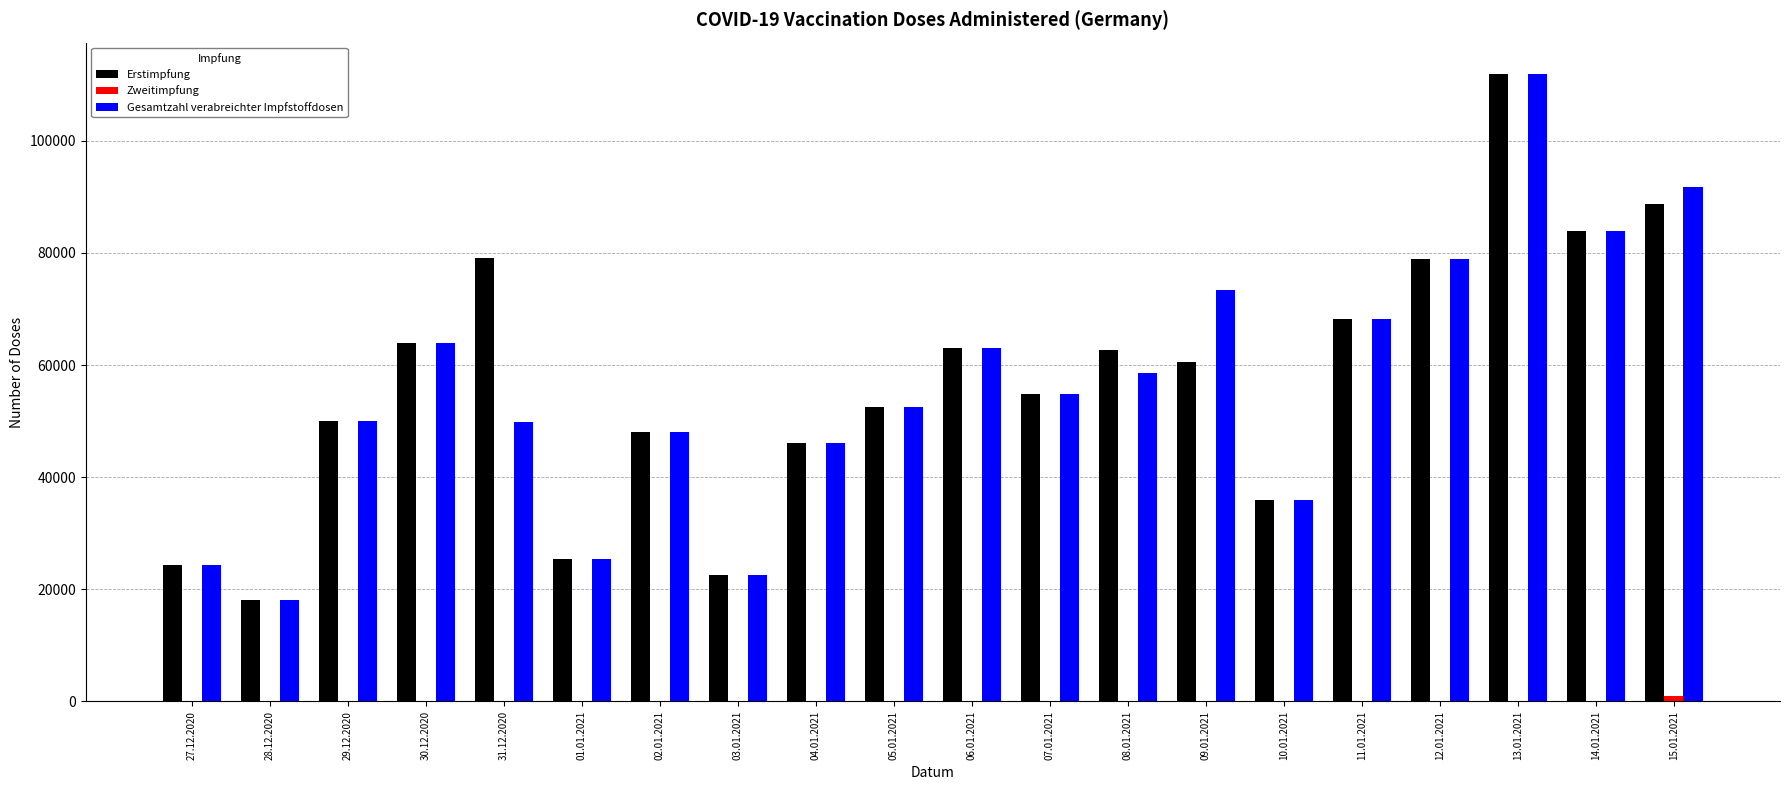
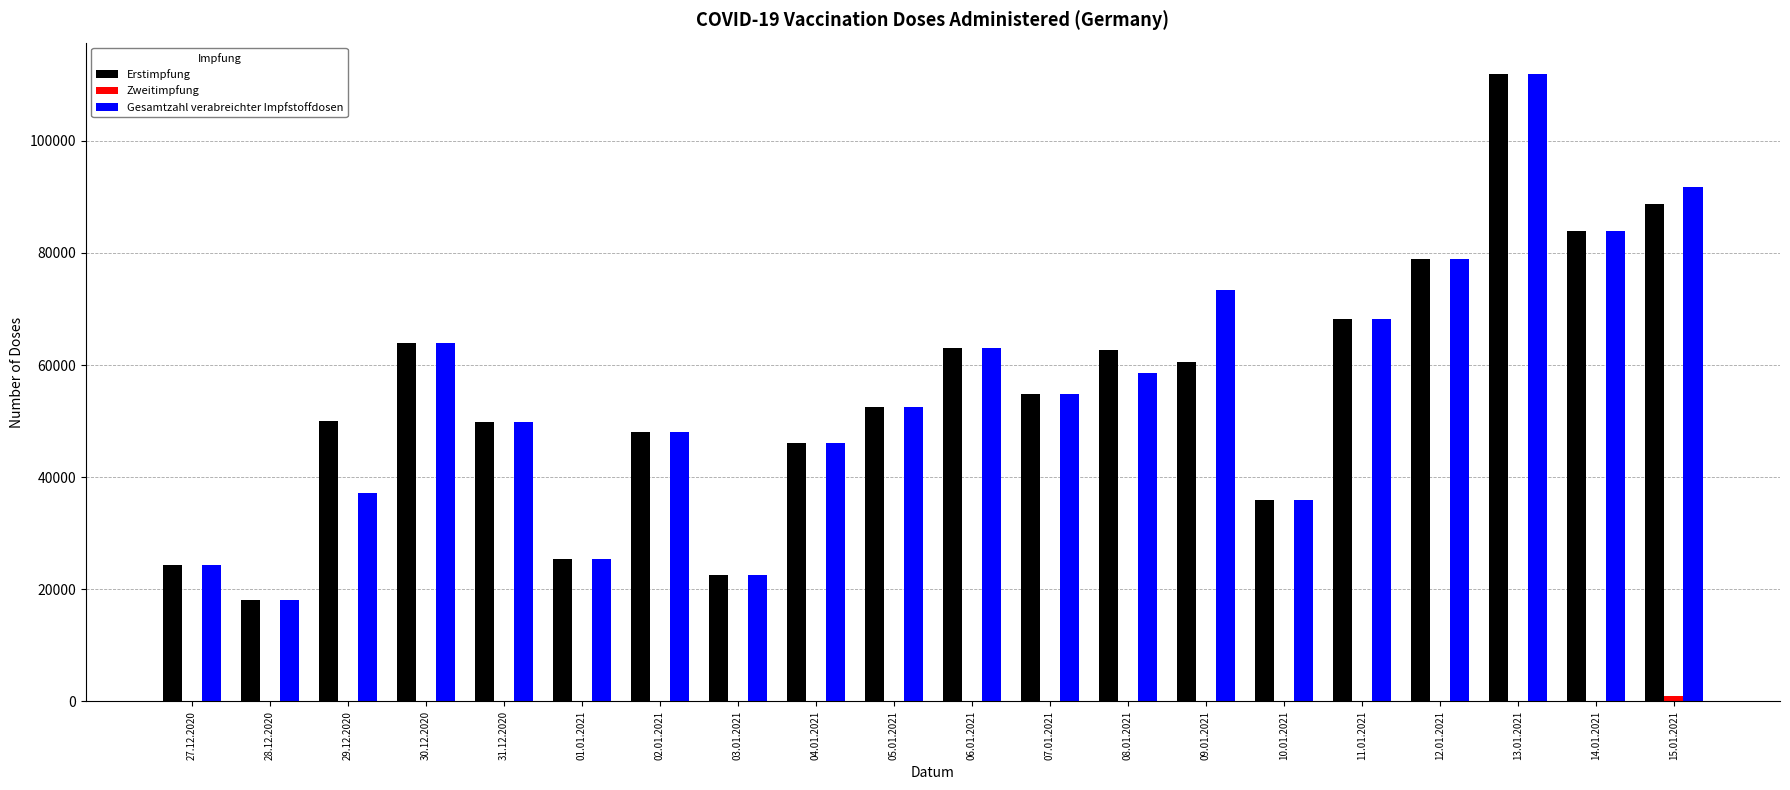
Gesamtzahl verabreichter Impfstoffdosen, 29.12.2020: 50000 -> 37000
Erstimpfung, 31.12.2020: 79000 -> 50000
